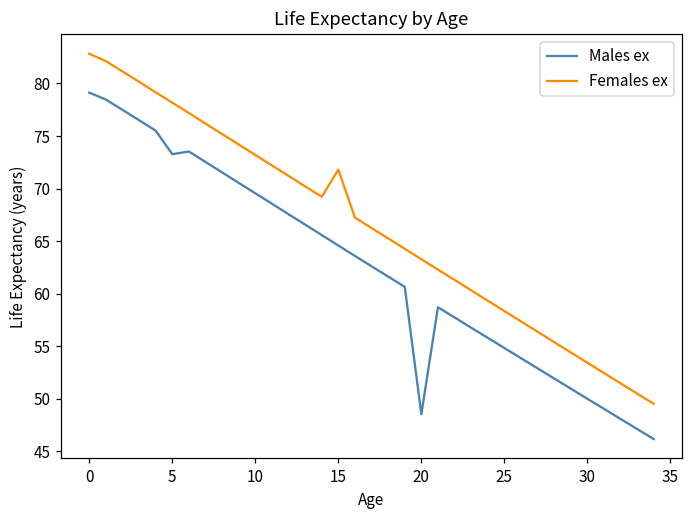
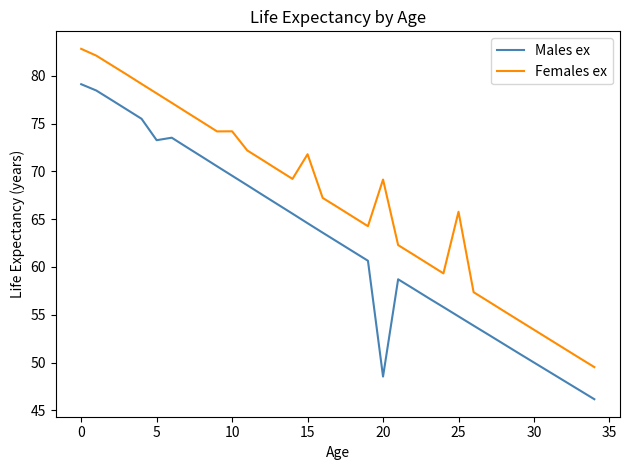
Females ex, 10: 73 -> 74
Females ex, 20: 63 -> 69
Females ex, 25: 58 -> 66
